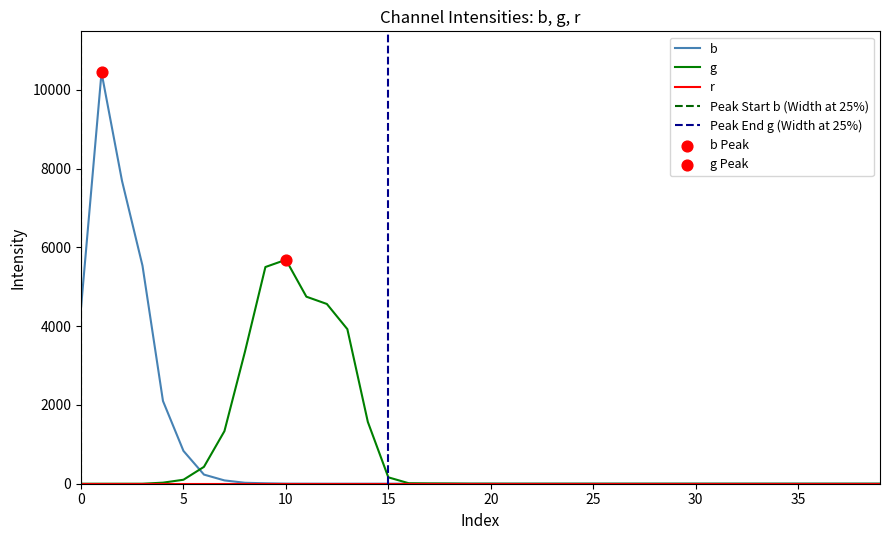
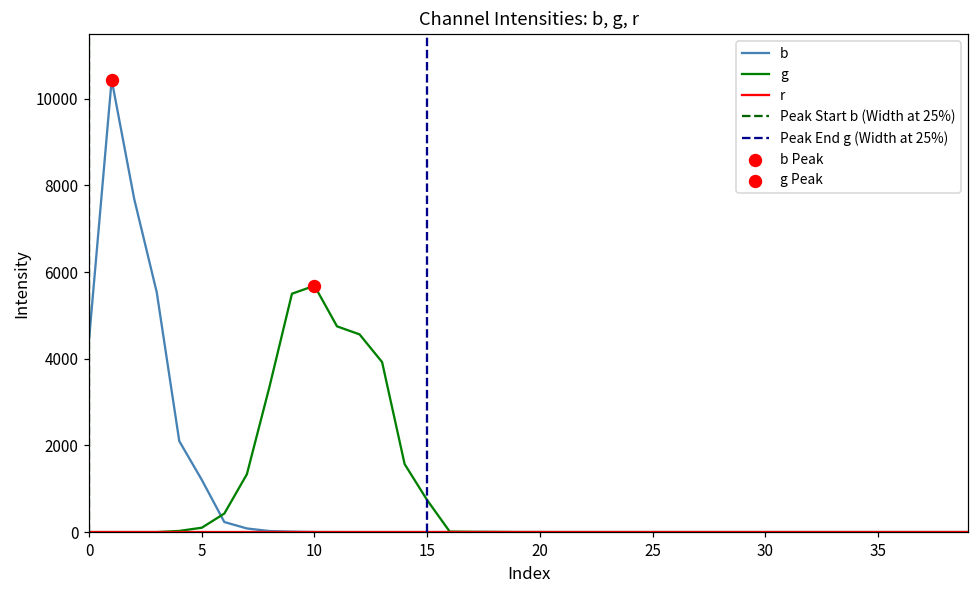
b, 5: 800 -> 1200
g, 15: 200 -> 700
